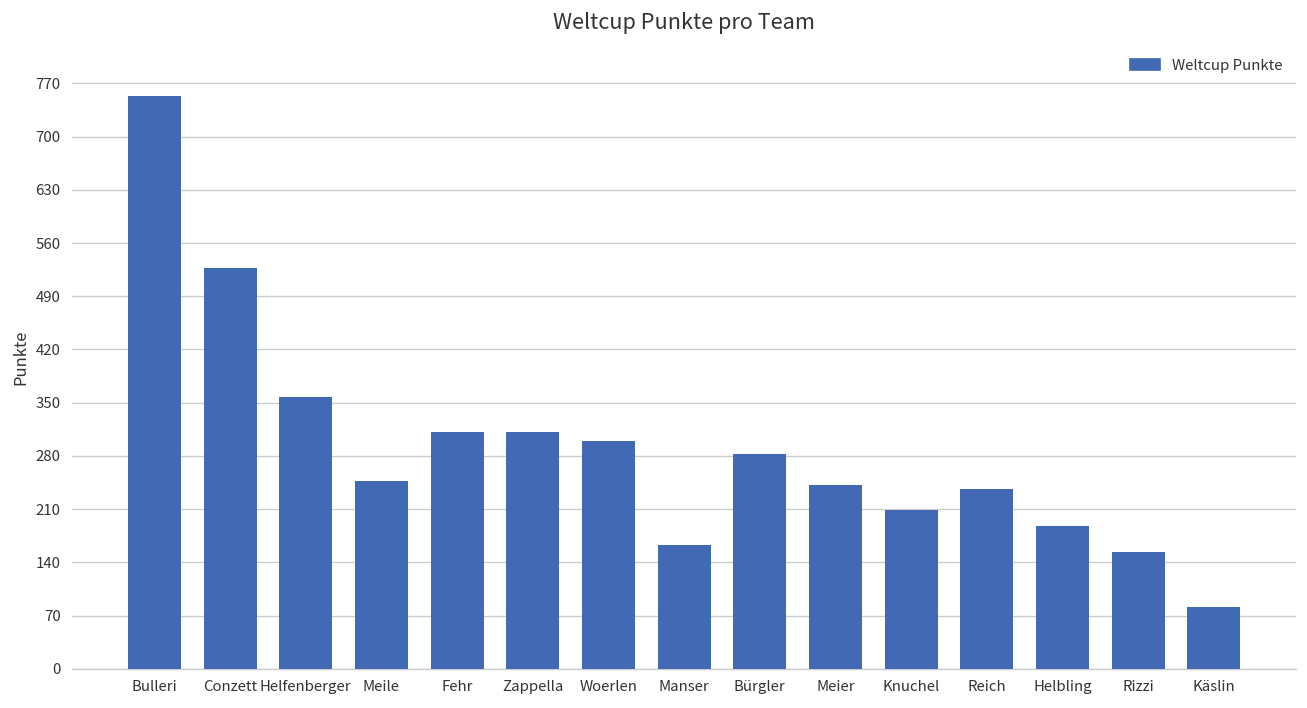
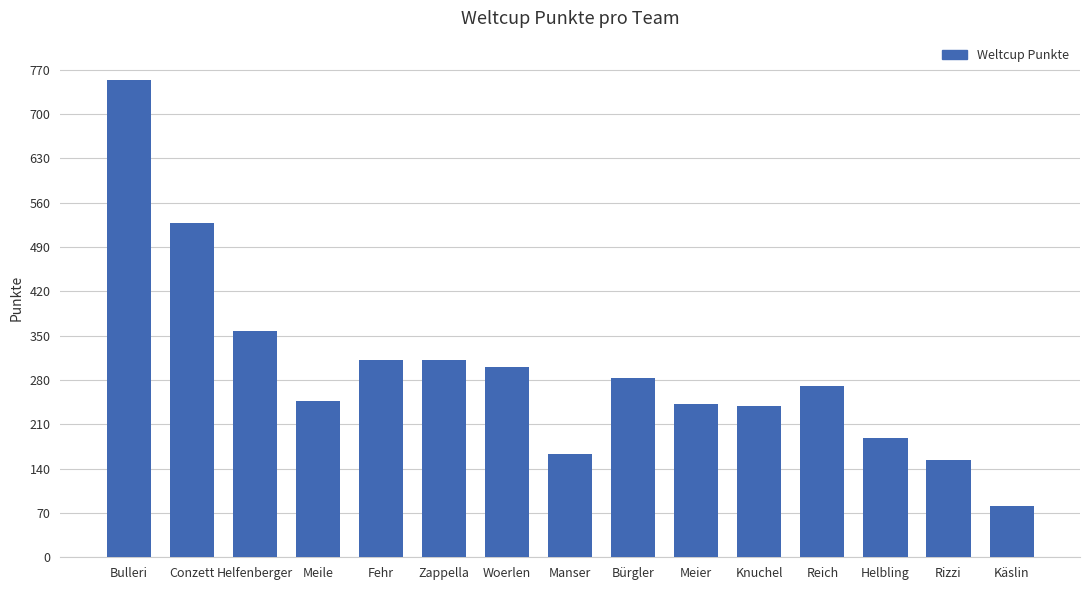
Knuchel: 210 -> 240
Reich: 240 -> 270
